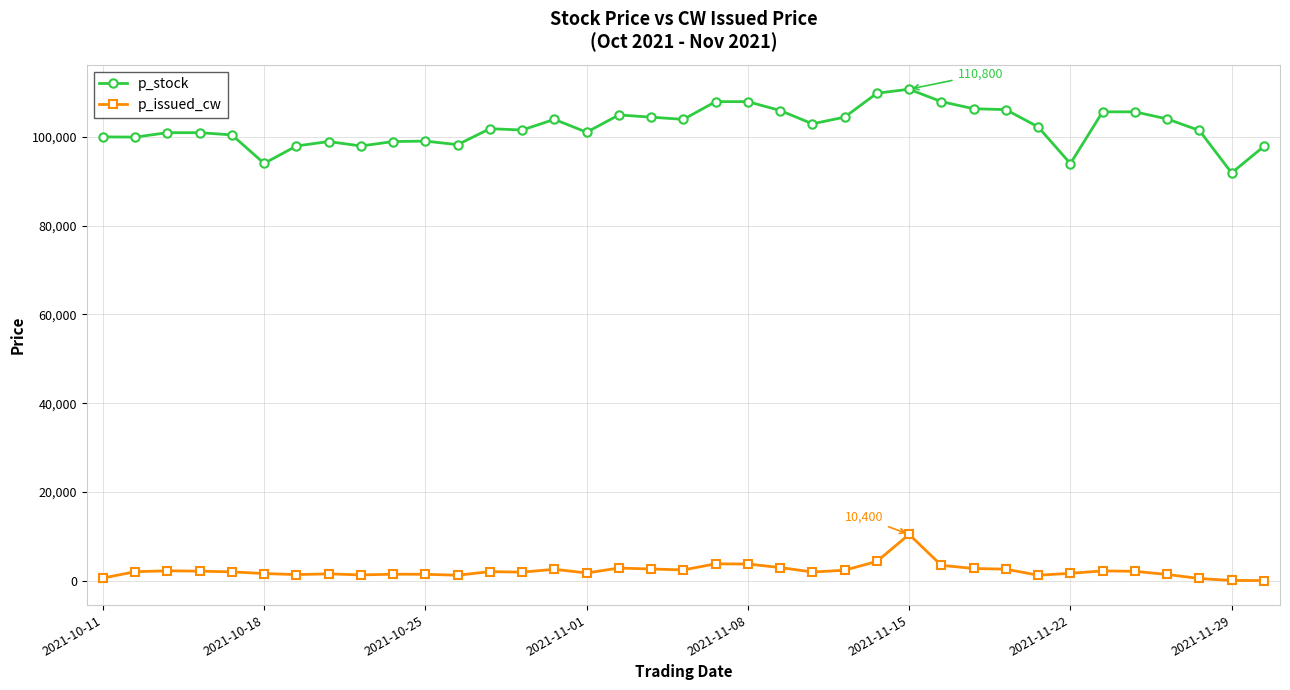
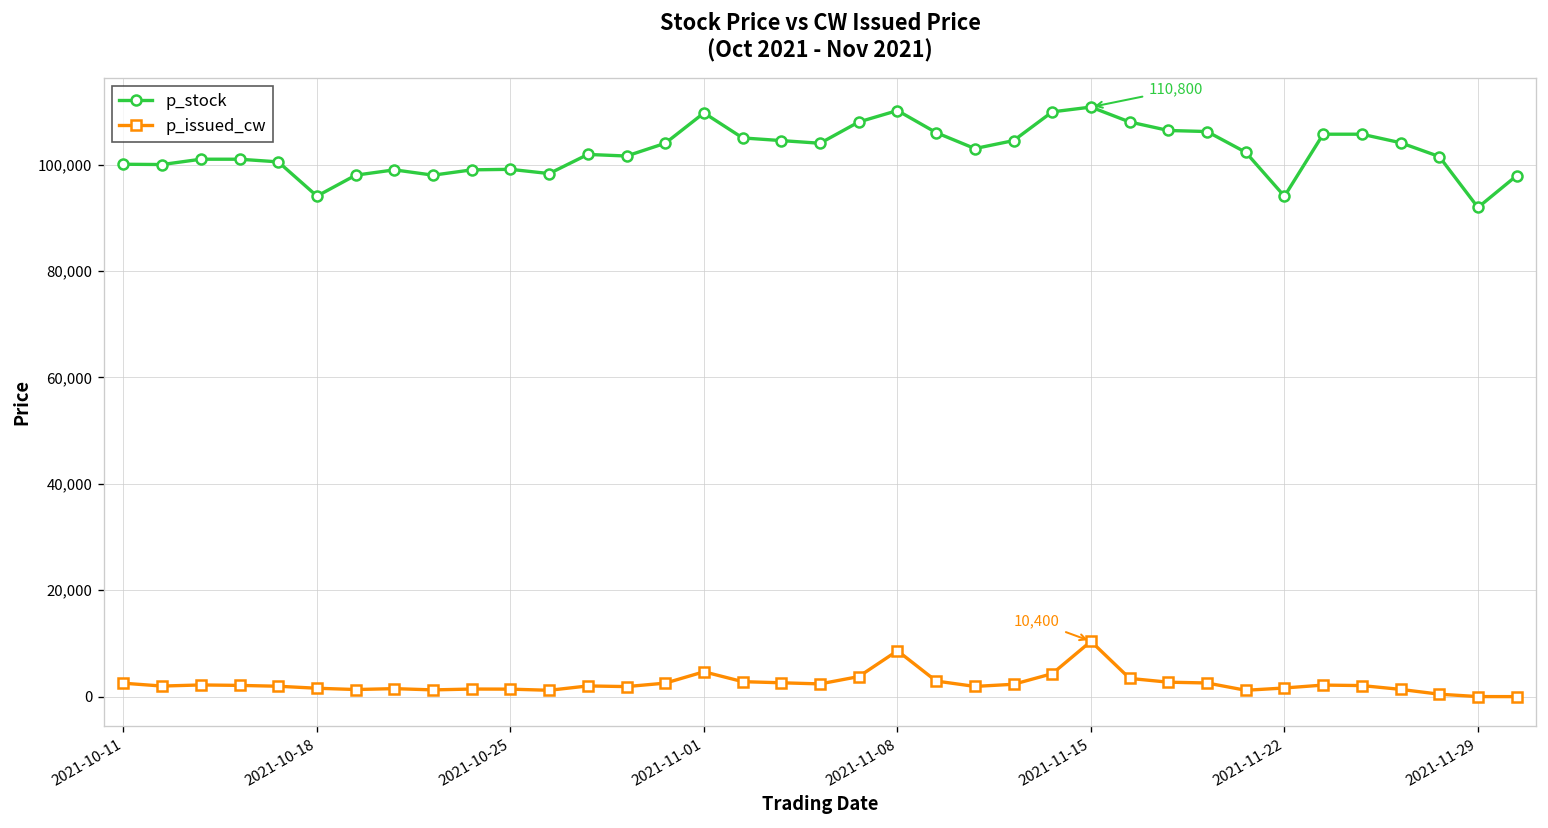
p_issued_cw, 2021-10-11: 1,000 -> 3,000
p_stock, 2021-11-01: 101,000 -> 110,000
p_issued_cw, 2021-11-01: 2,000 -> 5,000
p_stock, 2021-11-08: 108,000 -> 110,000
p_issued_cw, 2021-11-08: 4,000 -> 9,000
